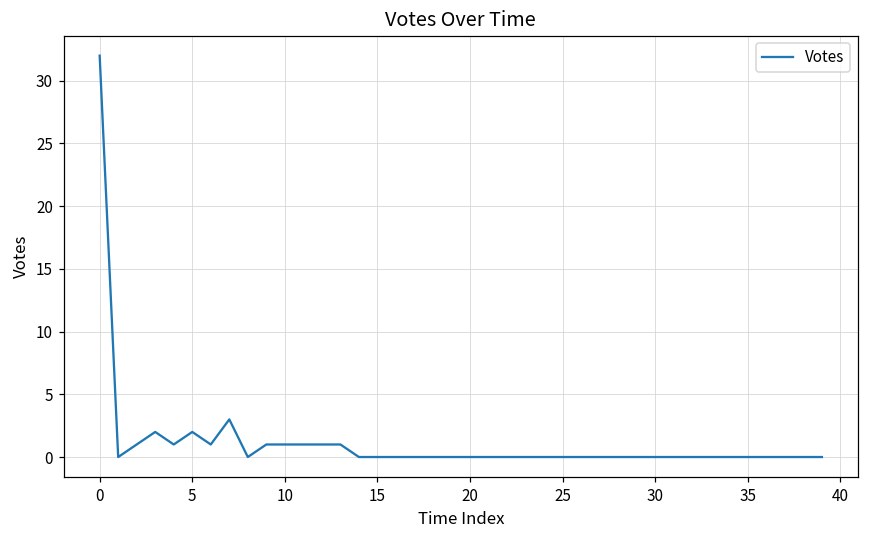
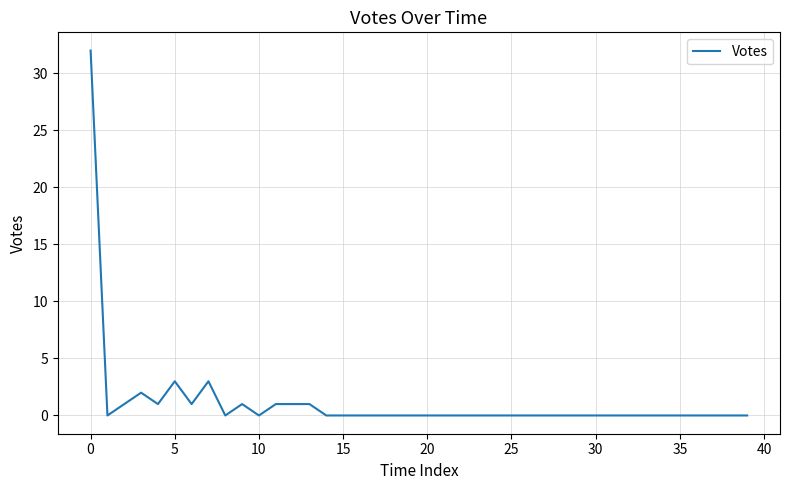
5: 2 -> 3
10: 1 -> 0
